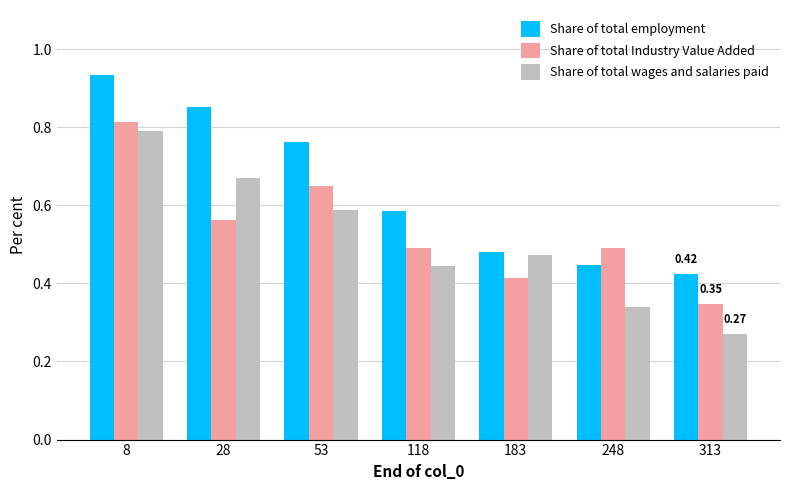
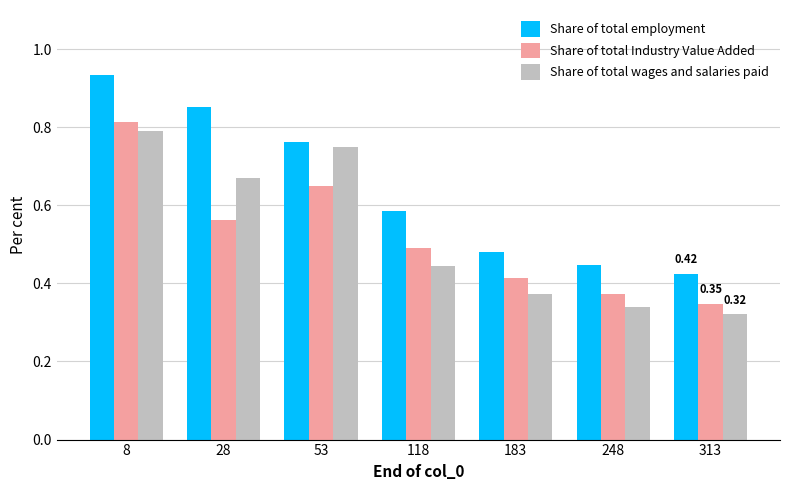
Share of total wages and salaries paid, 53: 0.59 -> 0.75
Share of total wages and salaries paid, 183: 0.47 -> 0.37
Share of total Industry Value Added, 248: 0.49 -> 0.37
Share of total wages and salaries paid, 313: 0.27 -> 0.32
